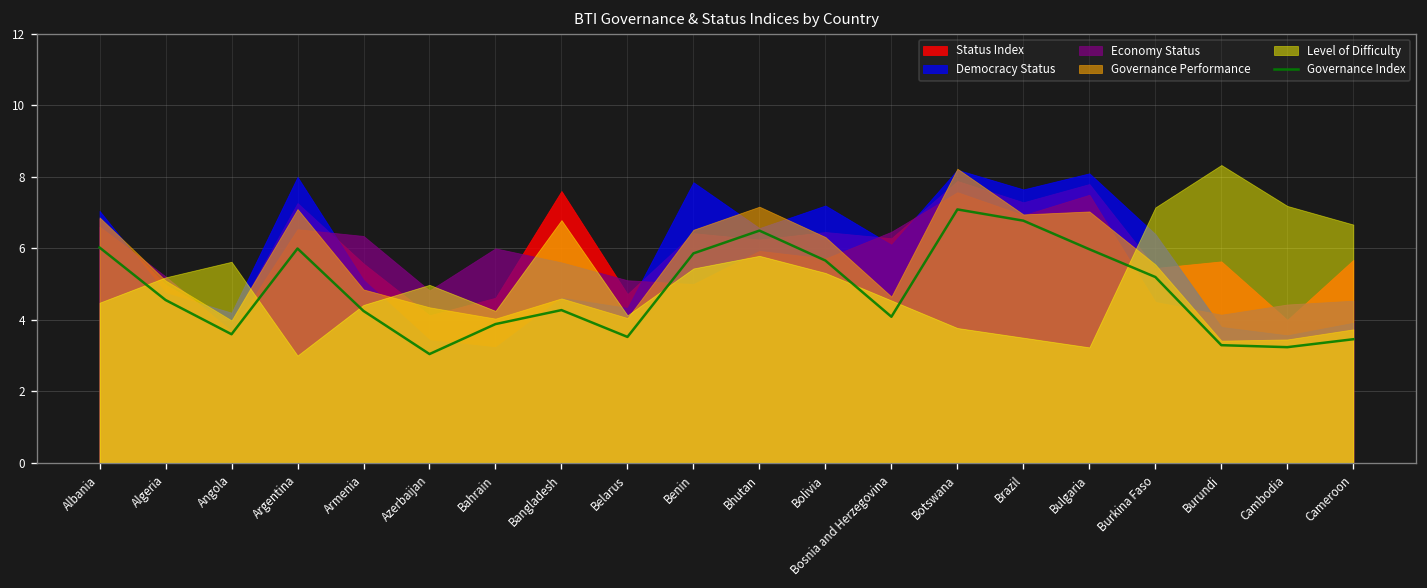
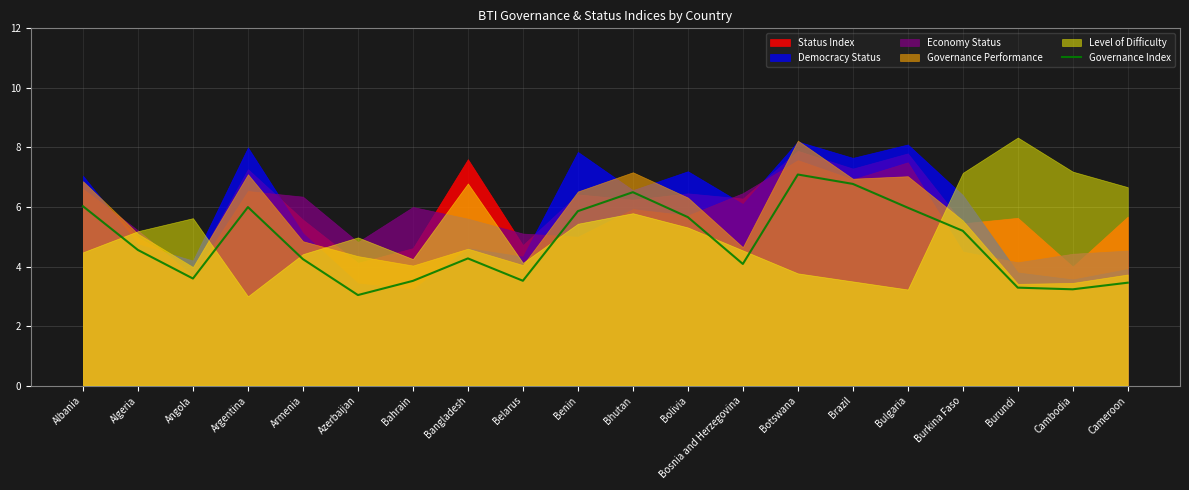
Governance Index, Bahrain: 3.9 -> 3.5
